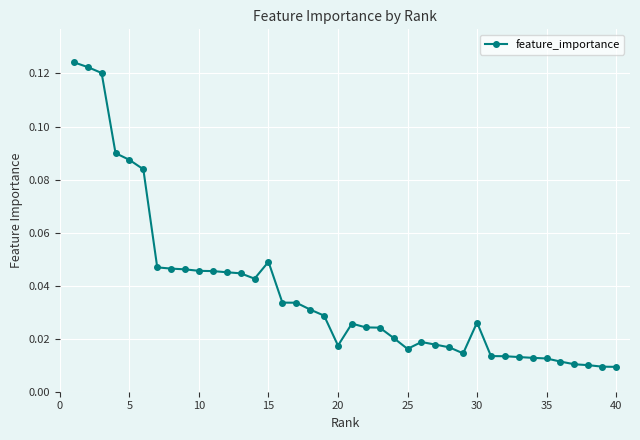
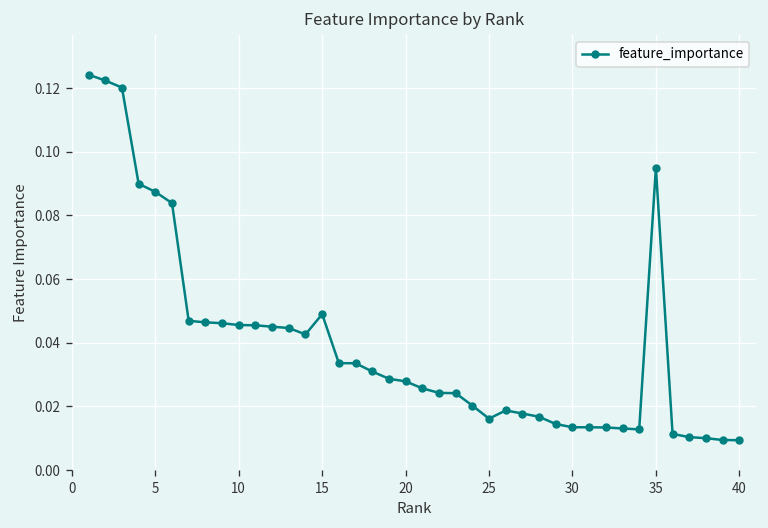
20: 0.017 -> 0.028
30: 0.026 -> 0.013
35: 0.013 -> 0.095
